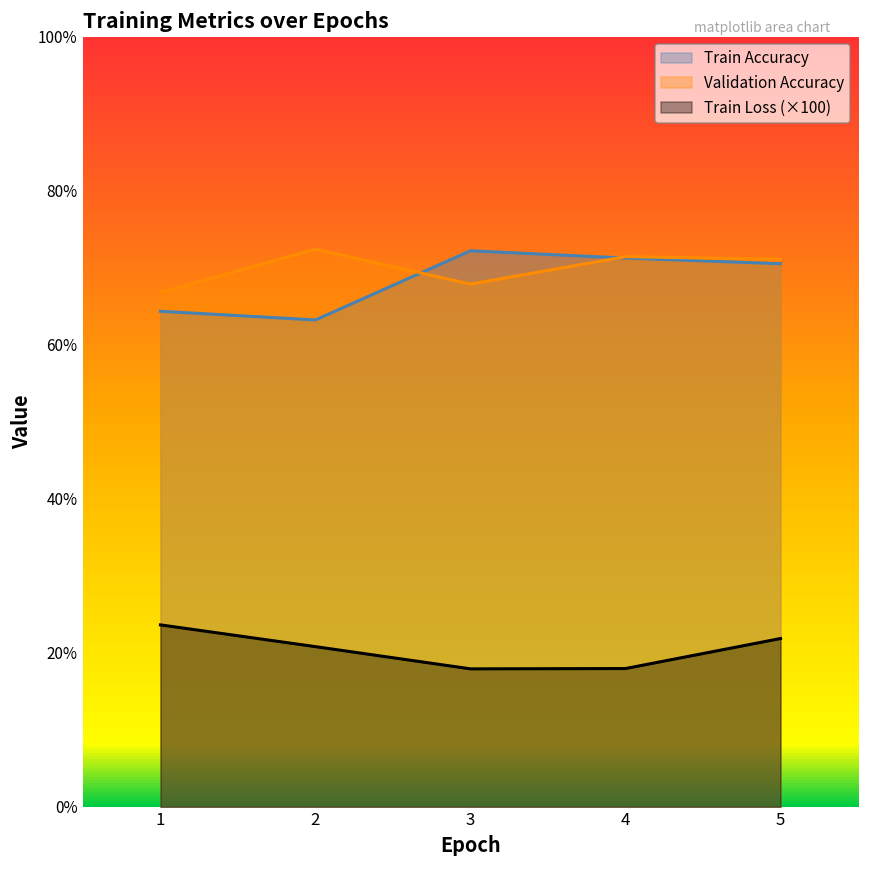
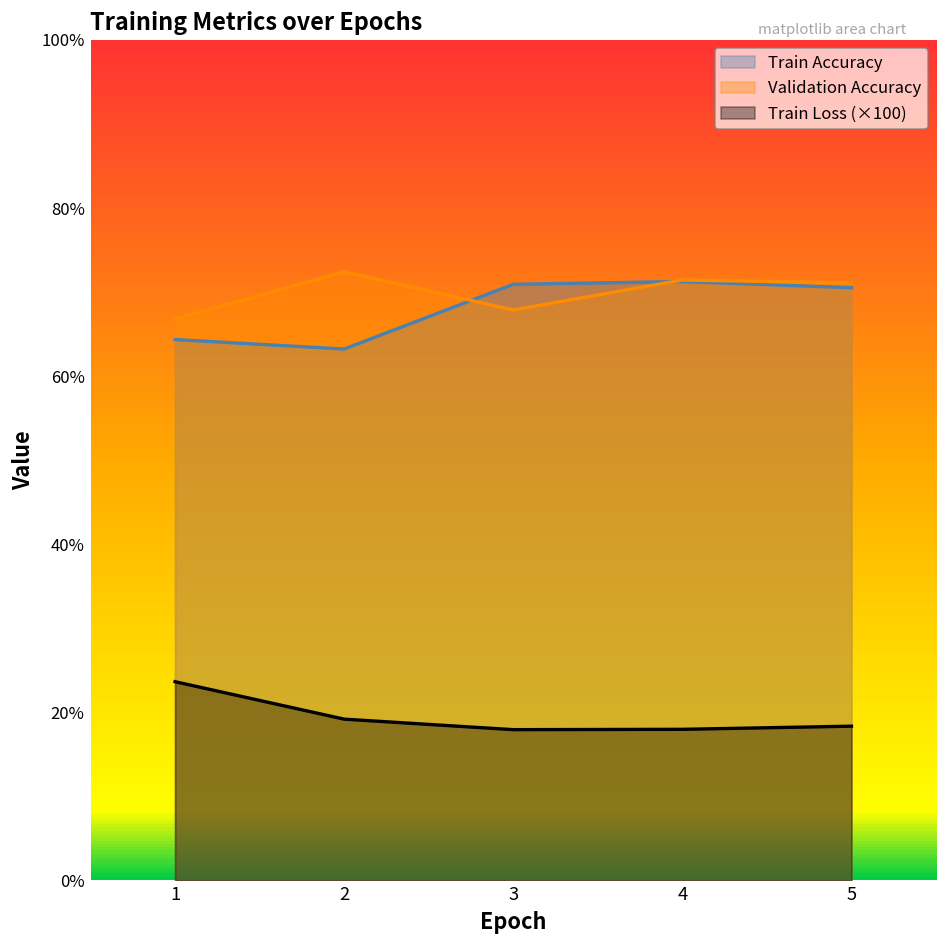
Train Loss (×100), 2: 21% -> 19%
Train Accuracy, 3: 72% -> 71%
Train Loss (×100), 5: 22% -> 18%
